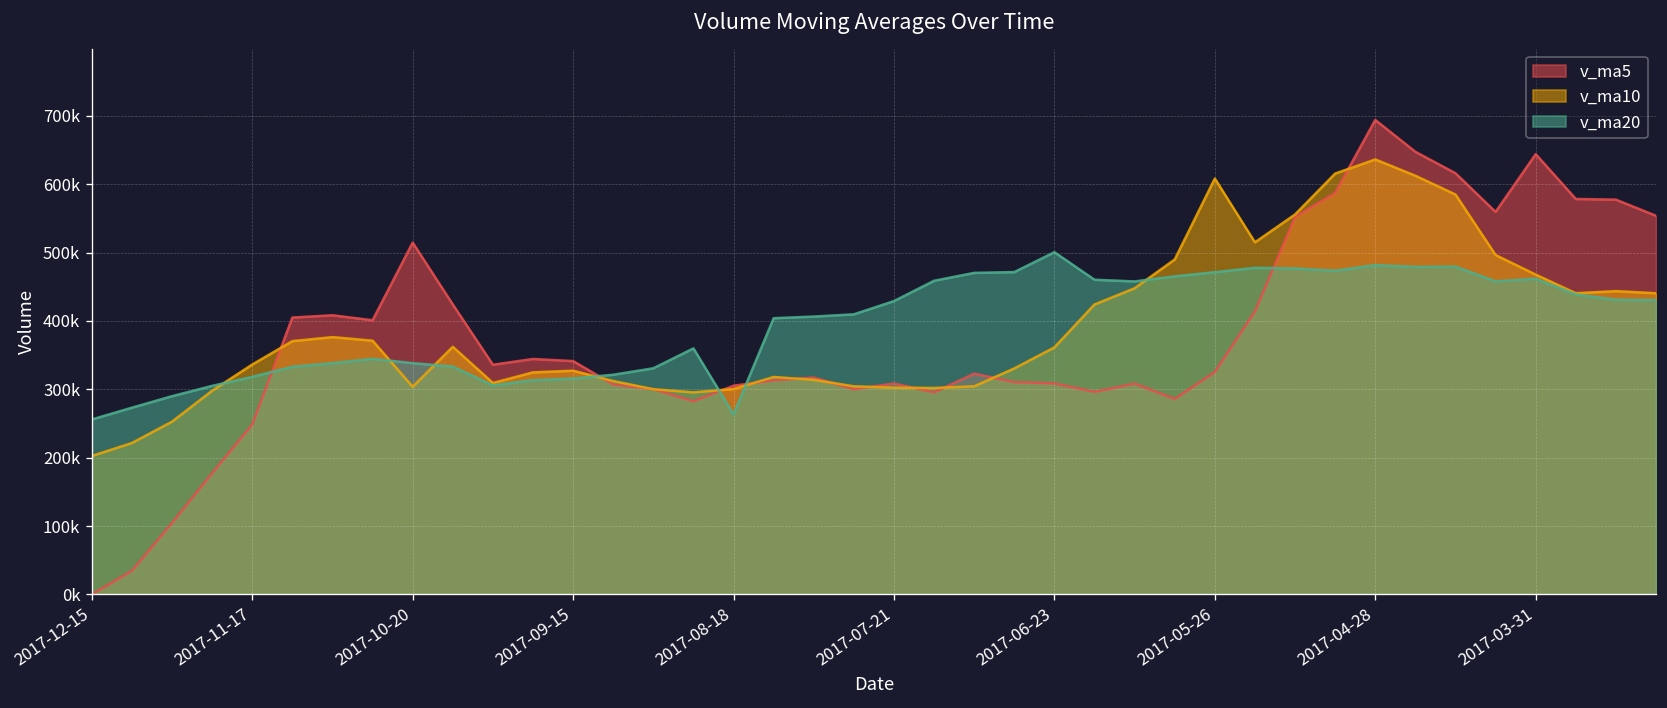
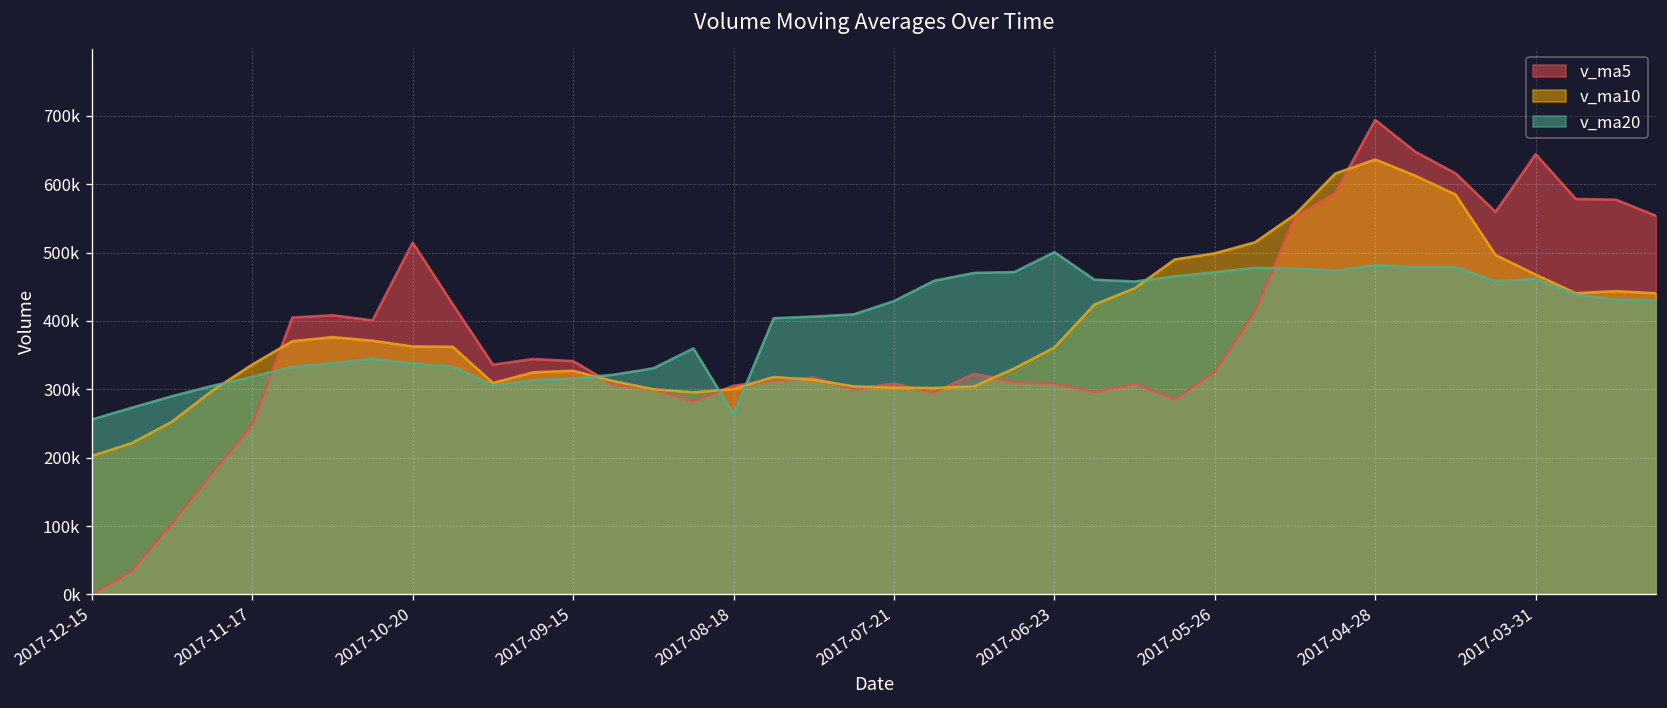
v_ma10, 2017-10-20: 300000 -> 360000
v_ma10, 2017-05-26: 610000 -> 500000
